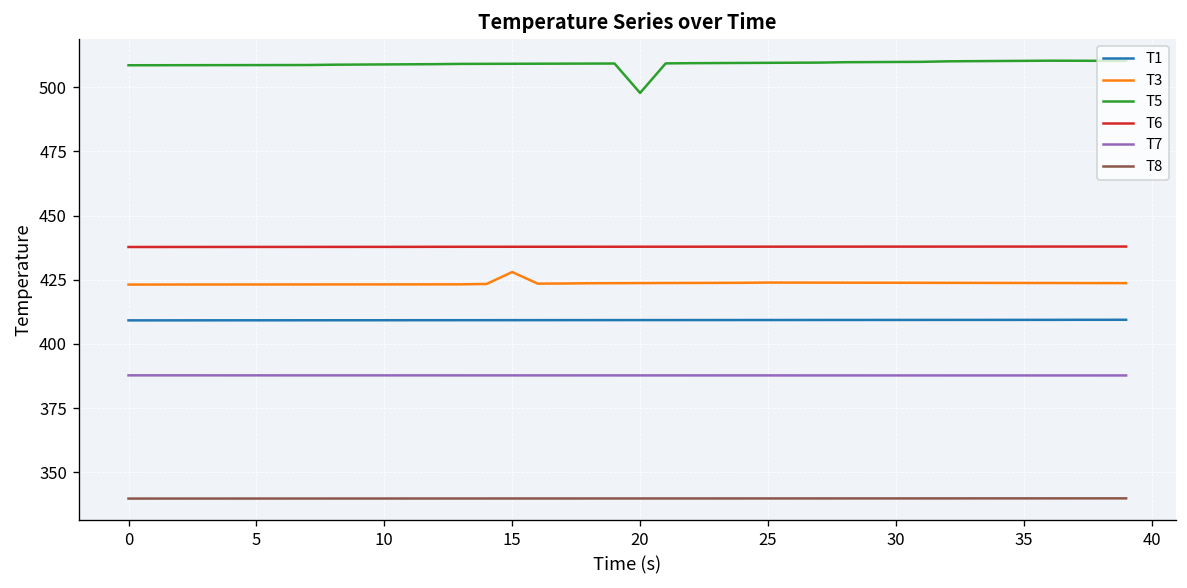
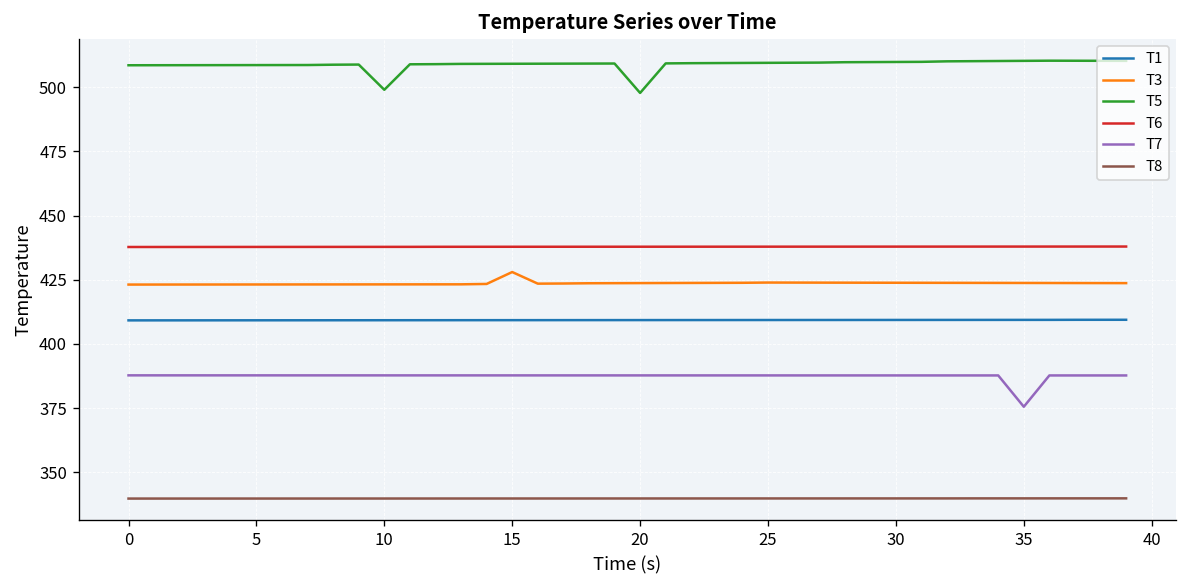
T5, 10: 509 -> 499
T7, 35: 388 -> 376
